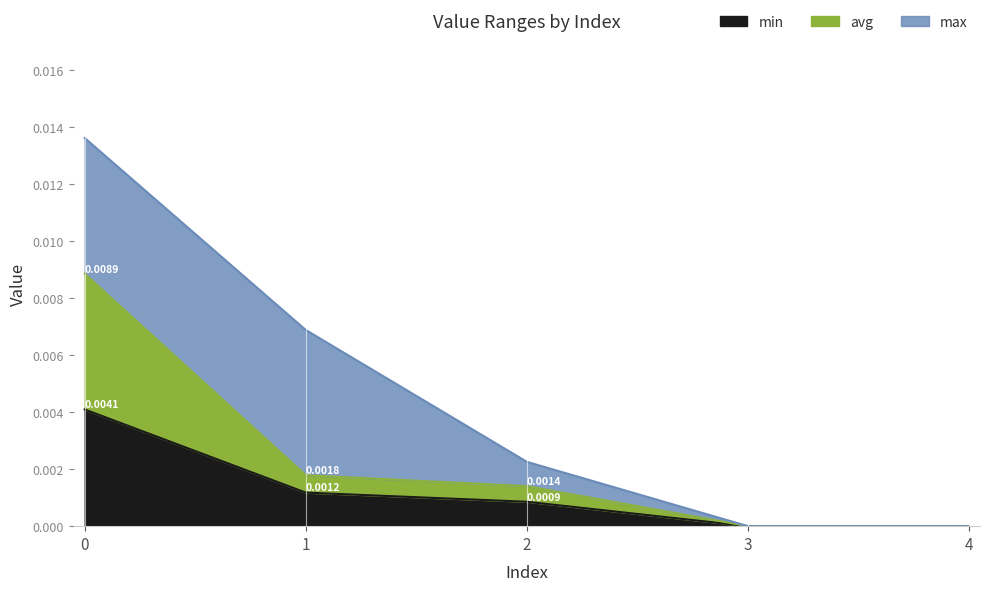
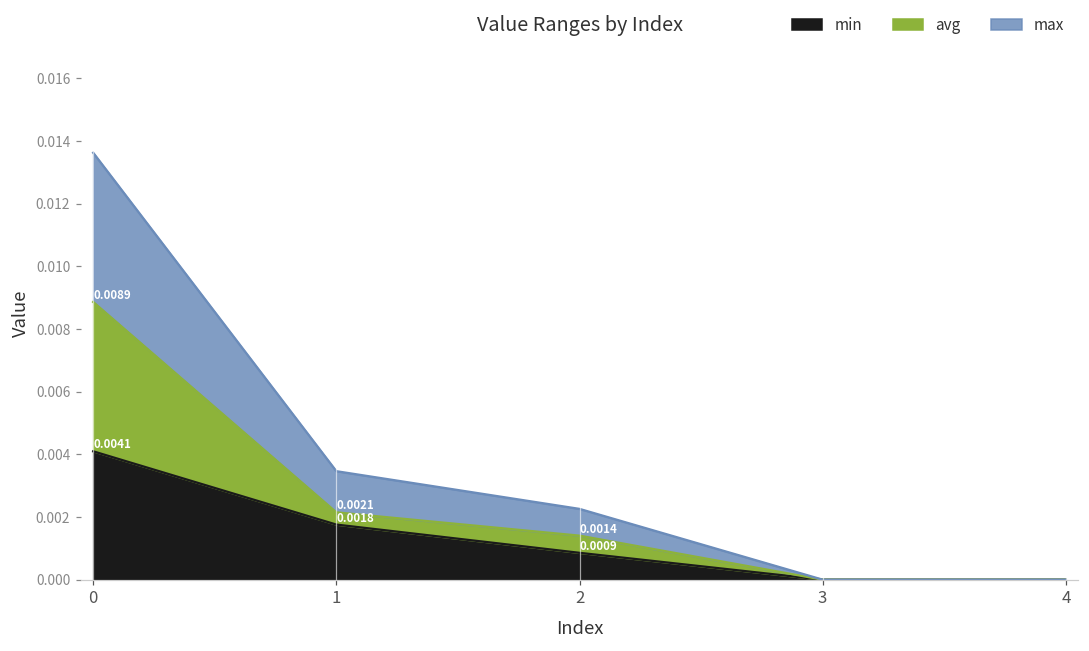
min, 1: 0.0012 -> 0.0018
avg, 1: 0.0018 -> 0.0021
max, 1: 0.0069 -> 0.0035
